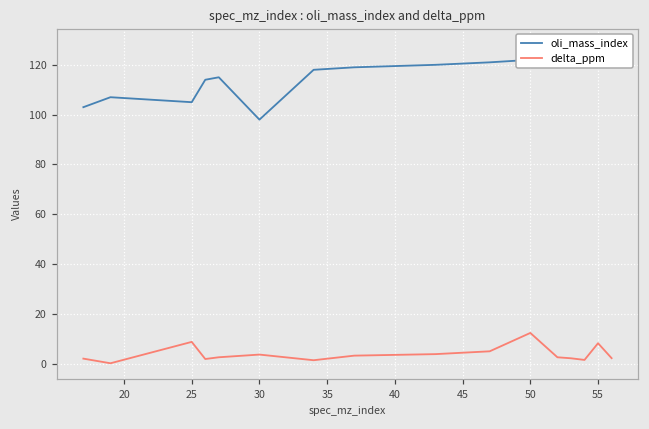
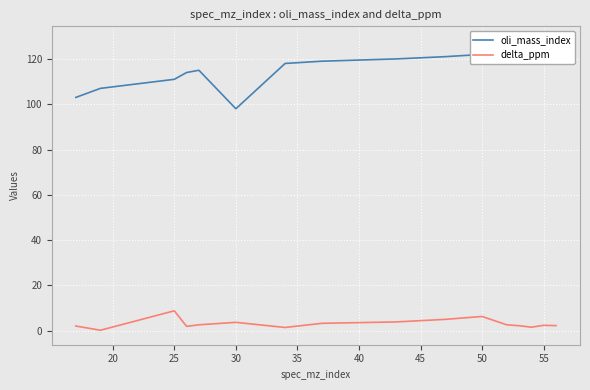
oli_mass_index, 25: 105 -> 111
delta_ppm, 50: 12 -> 6
delta_ppm, 55: 8 -> 2
